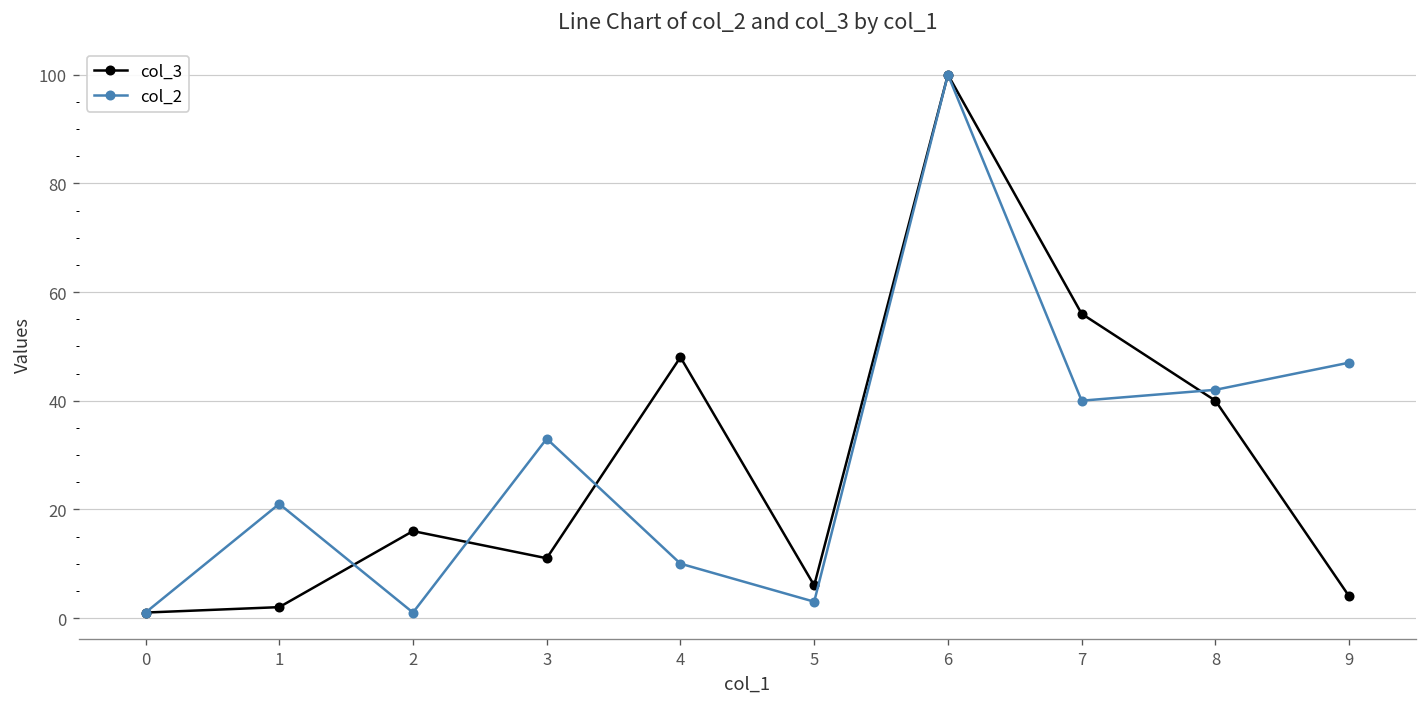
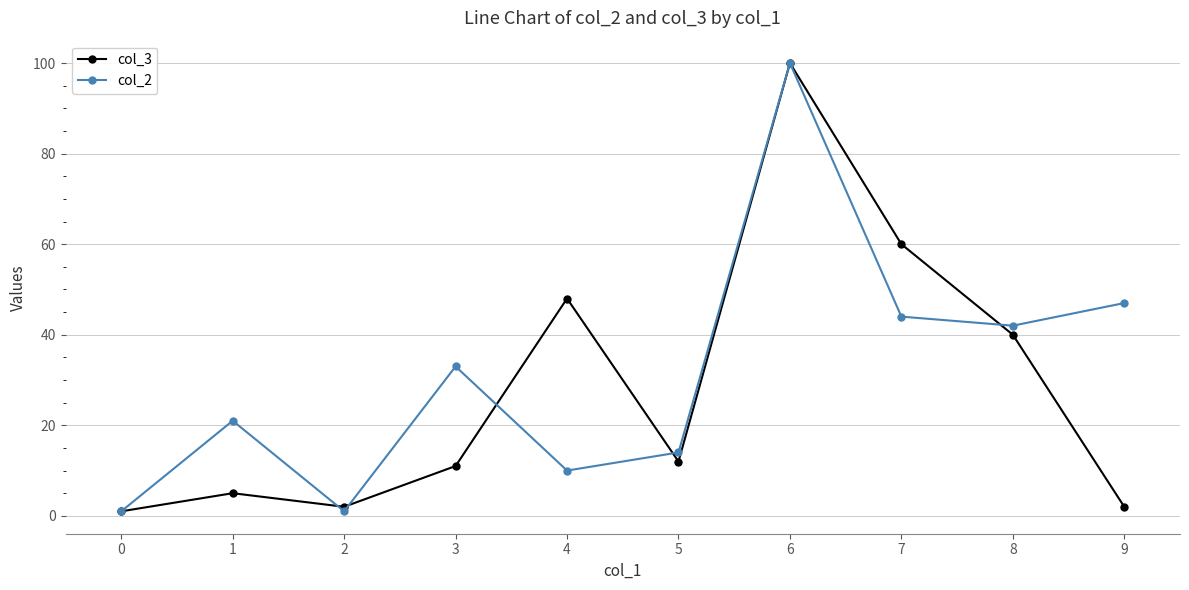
col_3, 1: 2 -> 5
col_3, 2: 16 -> 2
col_3, 5: 6 -> 12
col_2, 5: 3 -> 14
col_3, 7: 56 -> 60
col_2, 7: 40 -> 44
col_3, 9: 4 -> 2
